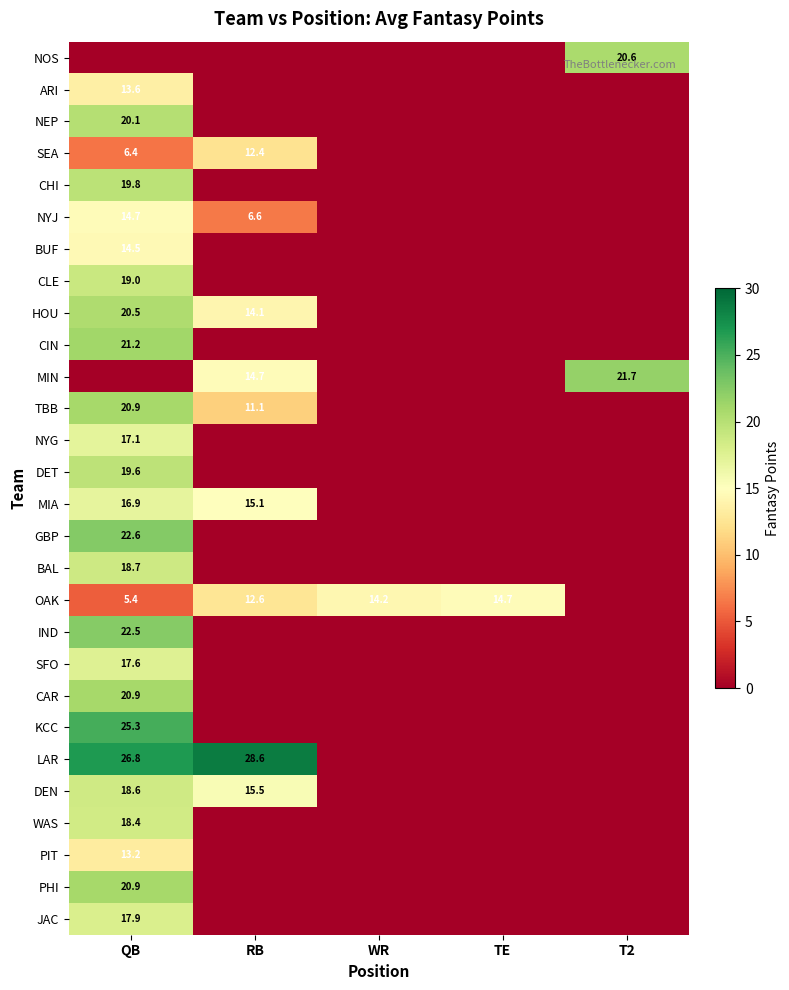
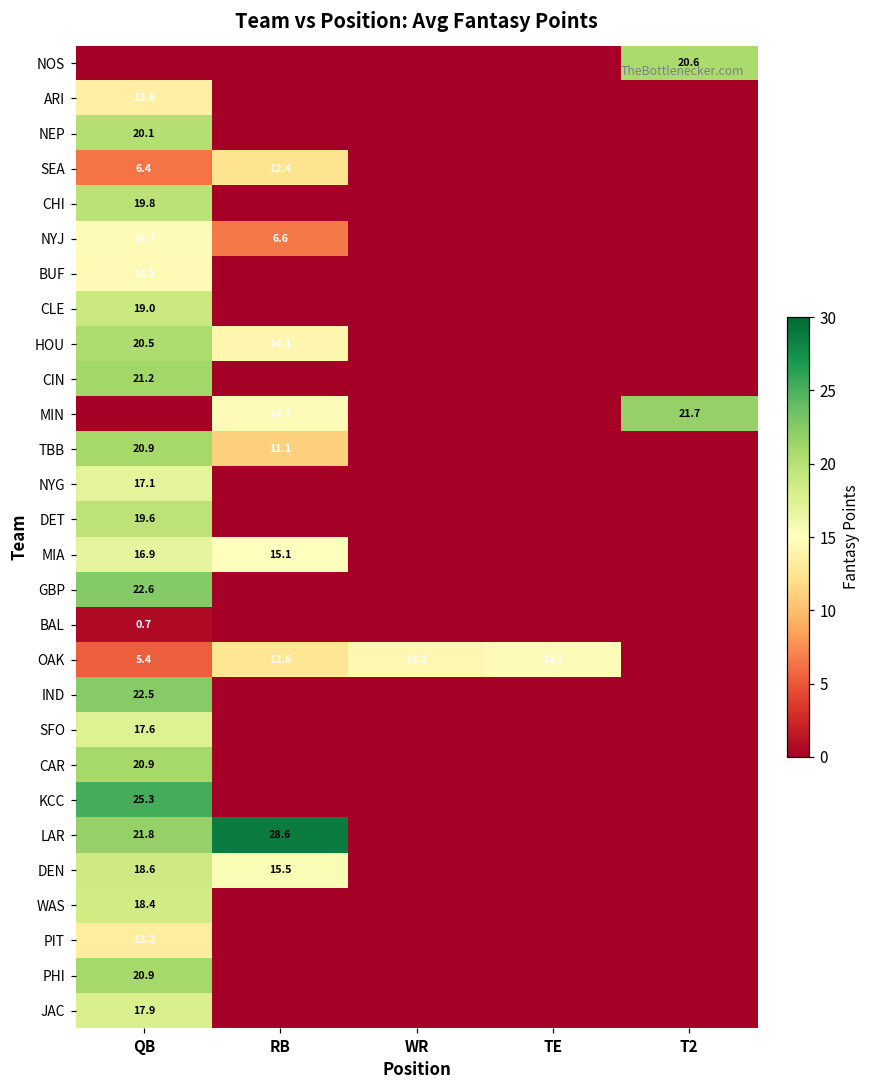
BAL, QB: 18.7 -> 0.7
LAR, QB: 26.8 -> 21.8
